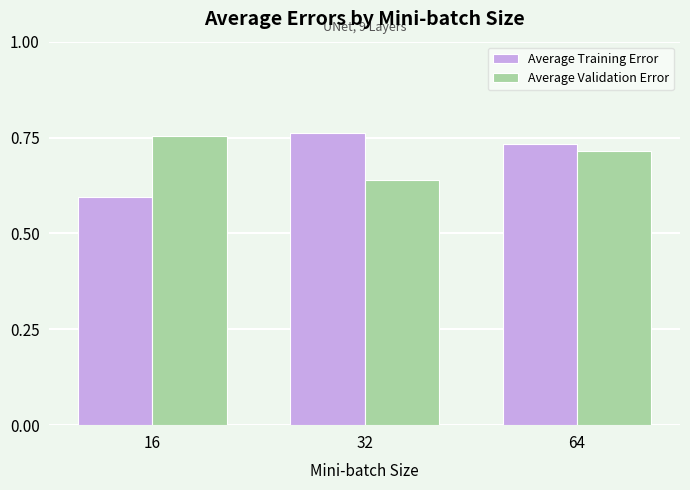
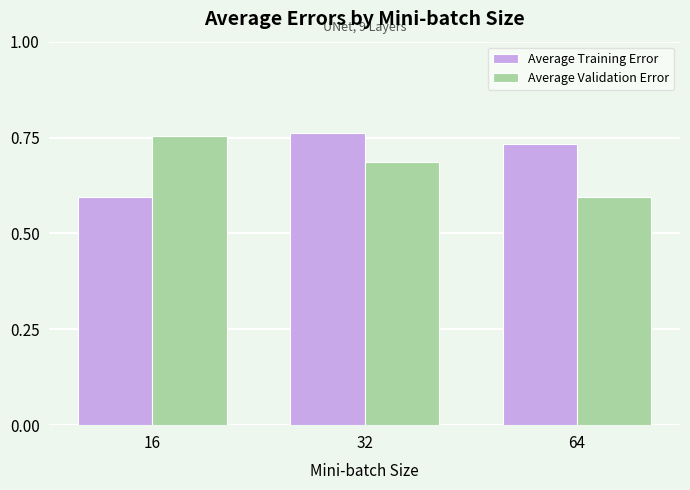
Average Validation Error, 32: 0.64 -> 0.69
Average Validation Error, 64: 0.71 -> 0.59
